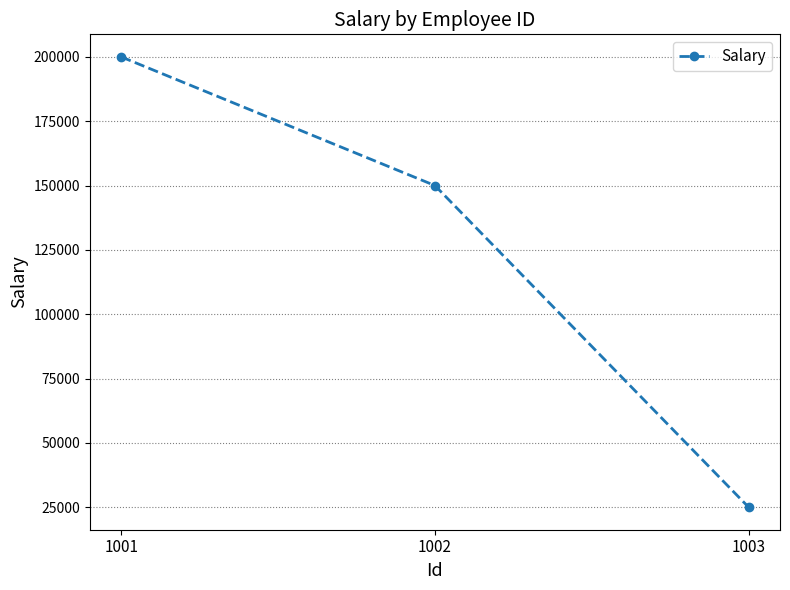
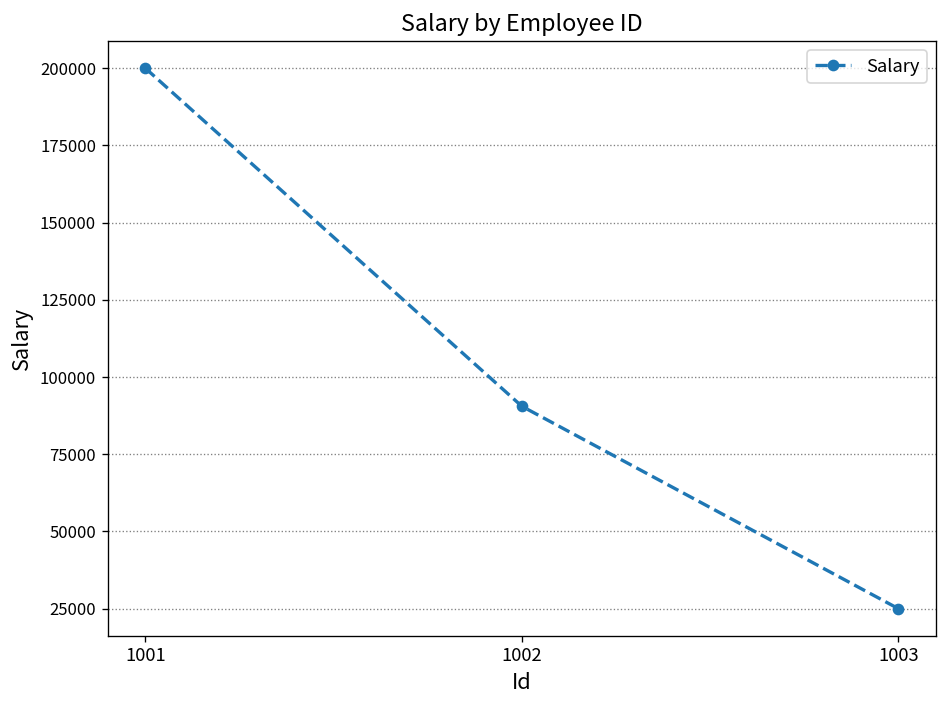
1002: 150000 -> 91000
